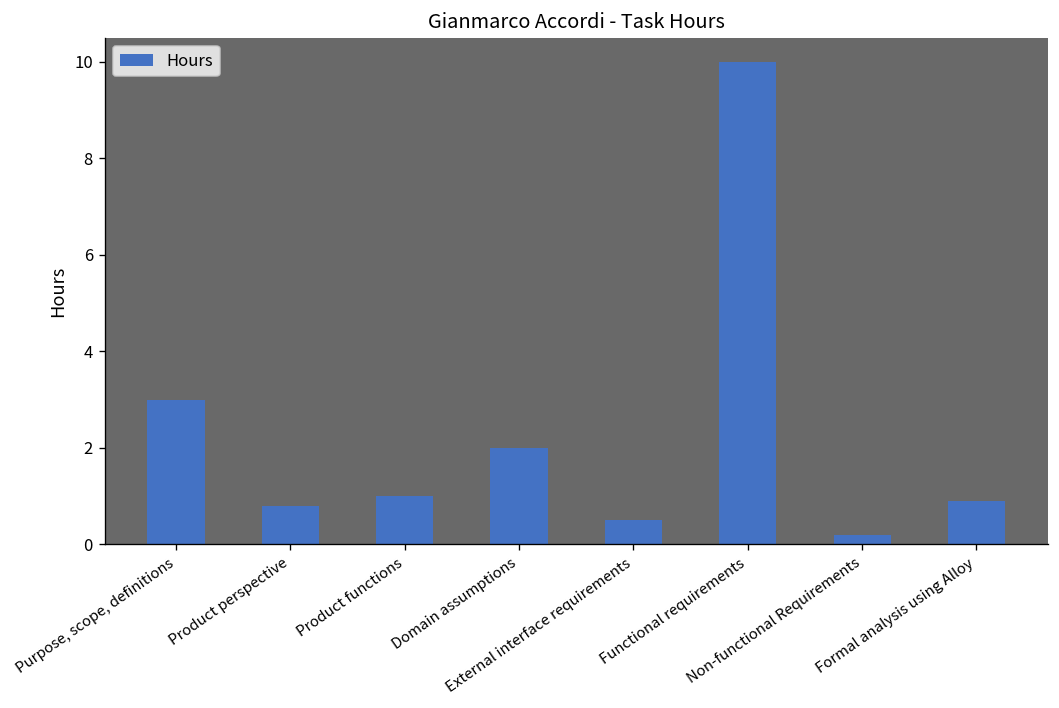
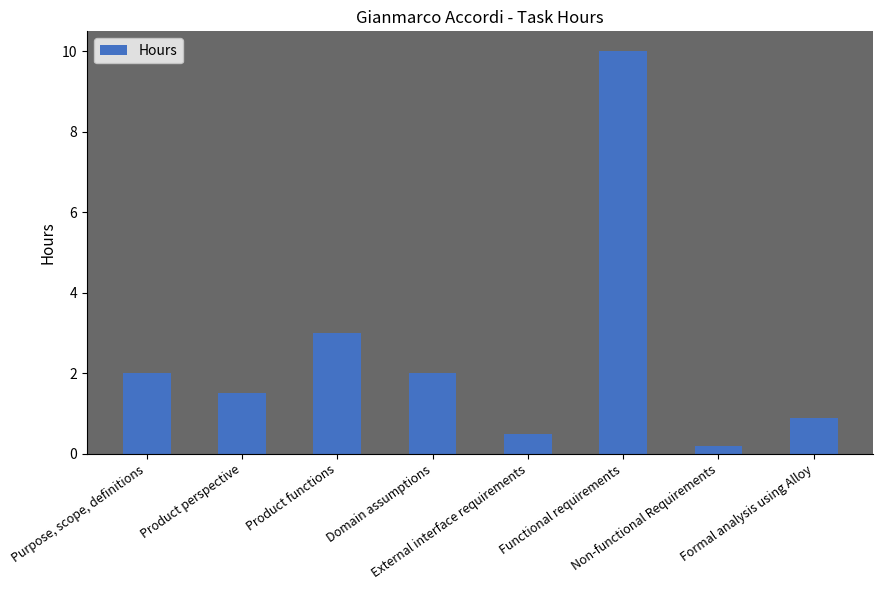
Purpose, scope, definitions: 3 -> 2
Product perspective: 0.8 -> 1.5
Product functions: 1 -> 3
